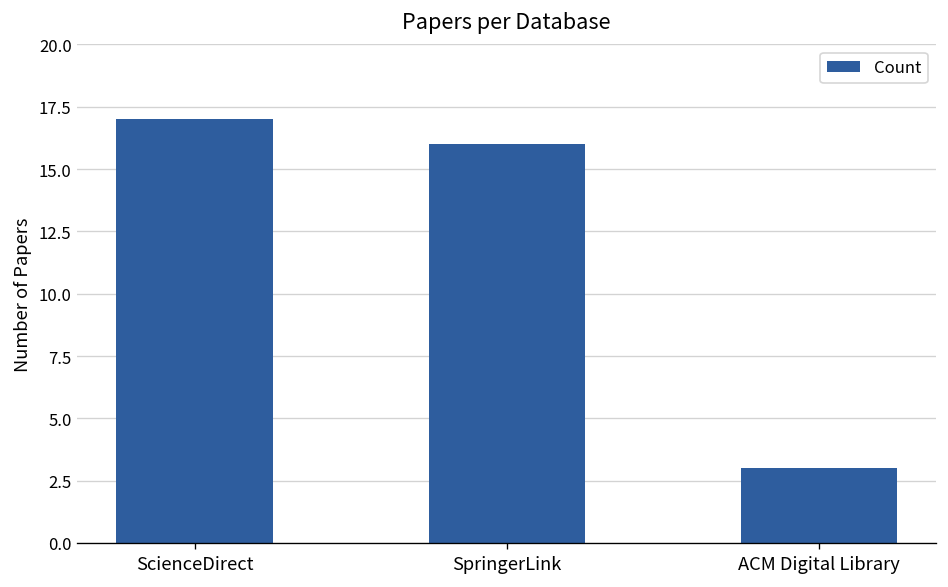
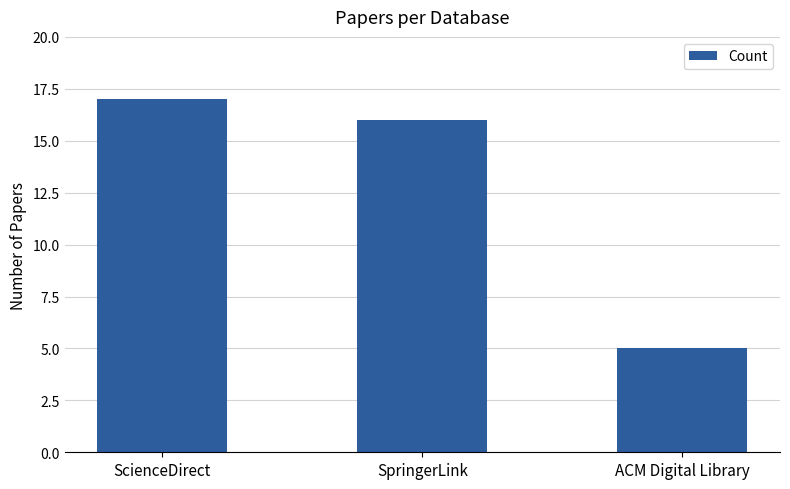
ACM Digital Library: 3 -> 5
